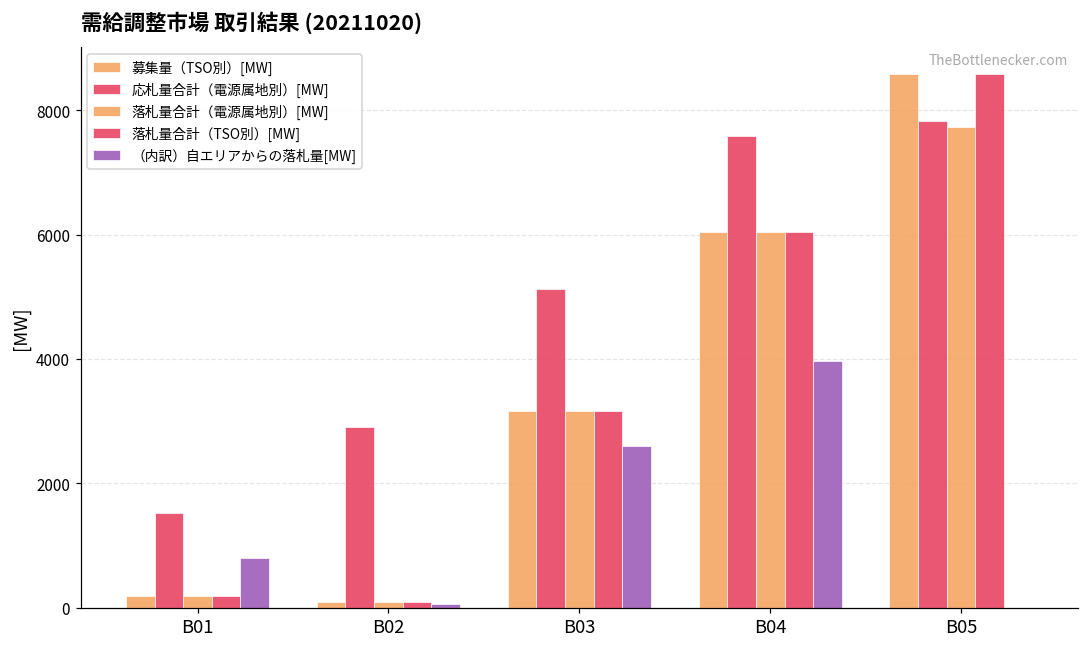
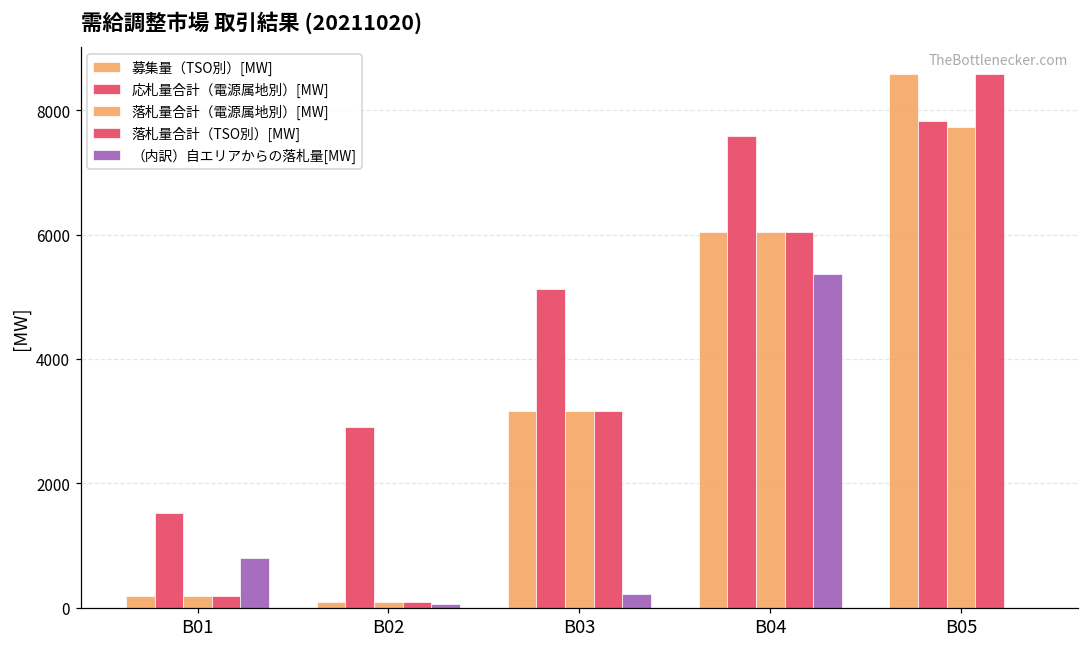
（内訳）自エリアからの落札量[MW], B03: 2600 -> 200
（内訳）自エリアからの落札量[MW], B04: 4000 -> 5400
